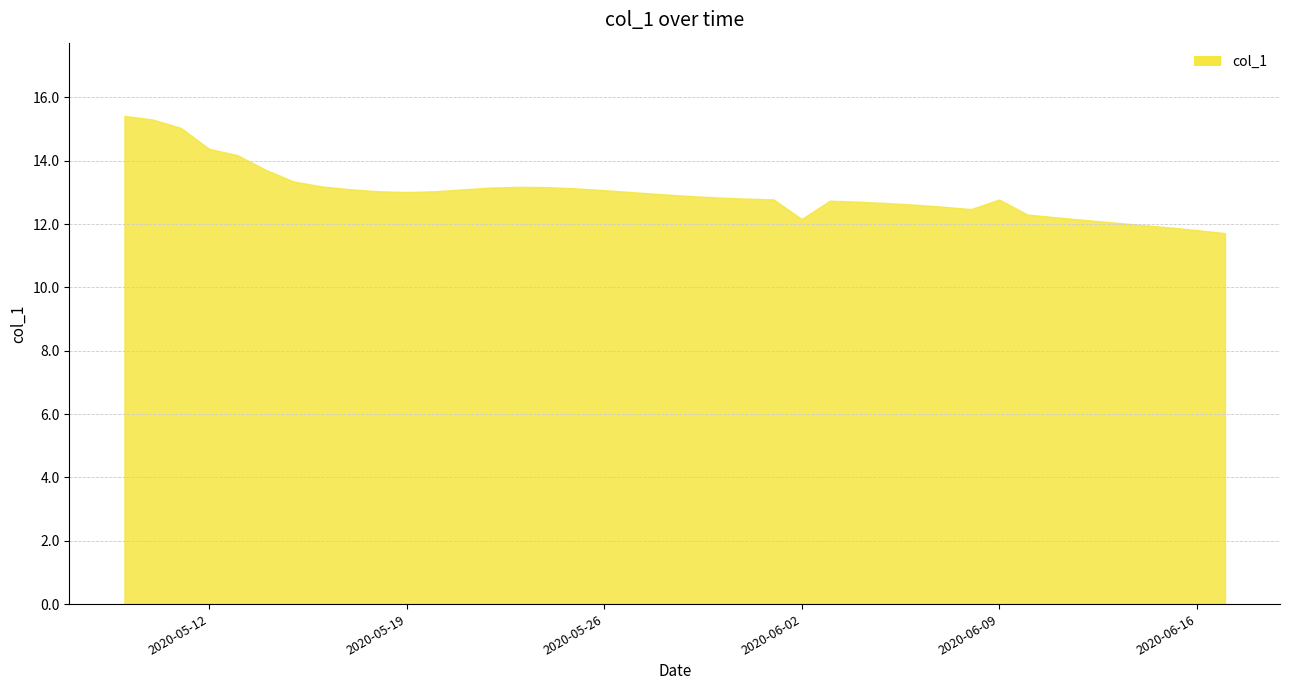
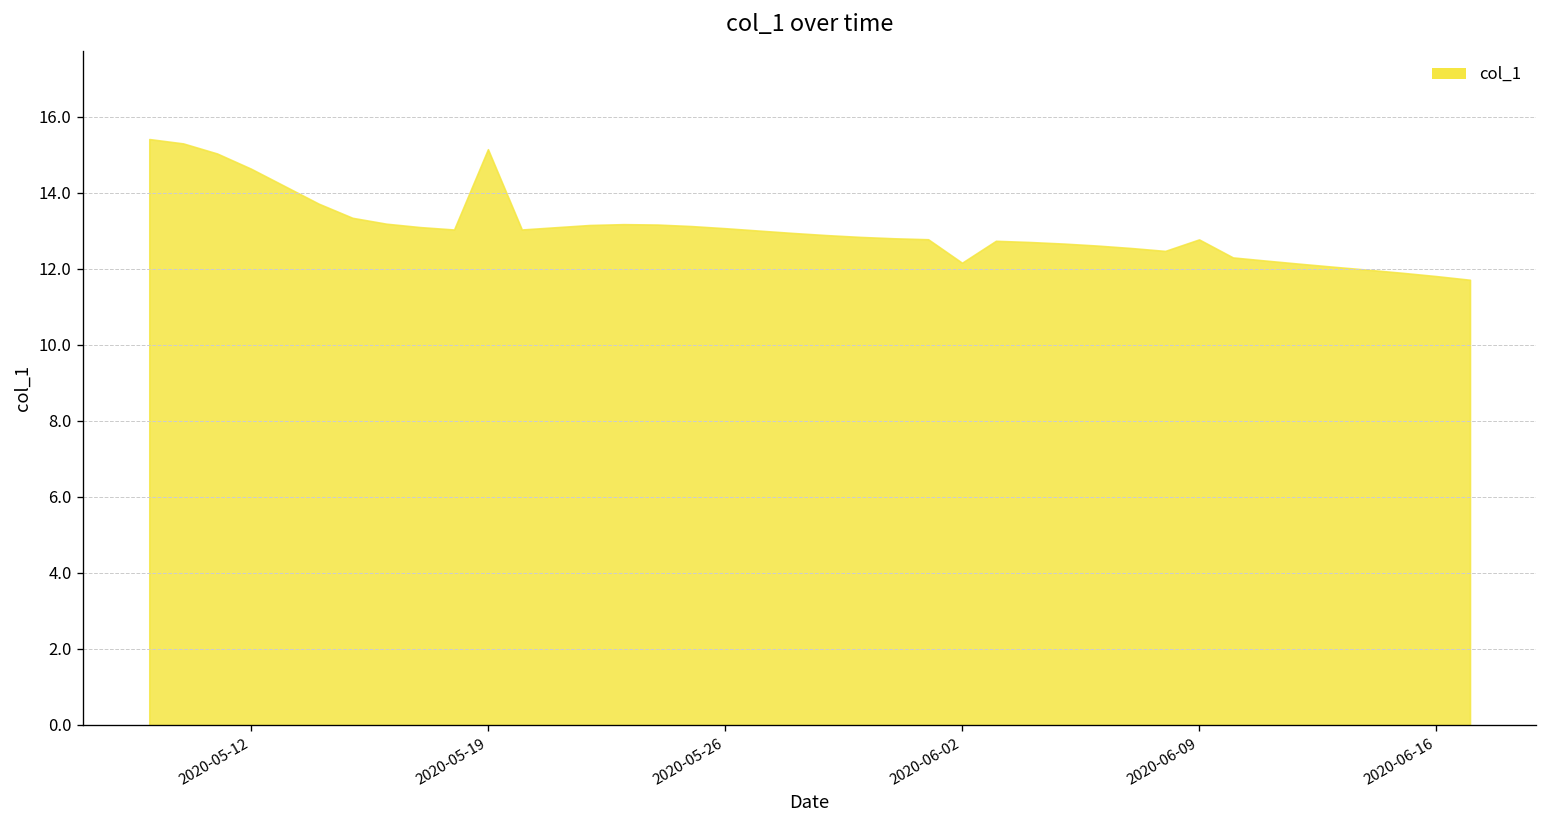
2020-05-12: 14.4 -> 14.6
2020-05-19: 13.0 -> 15.1
